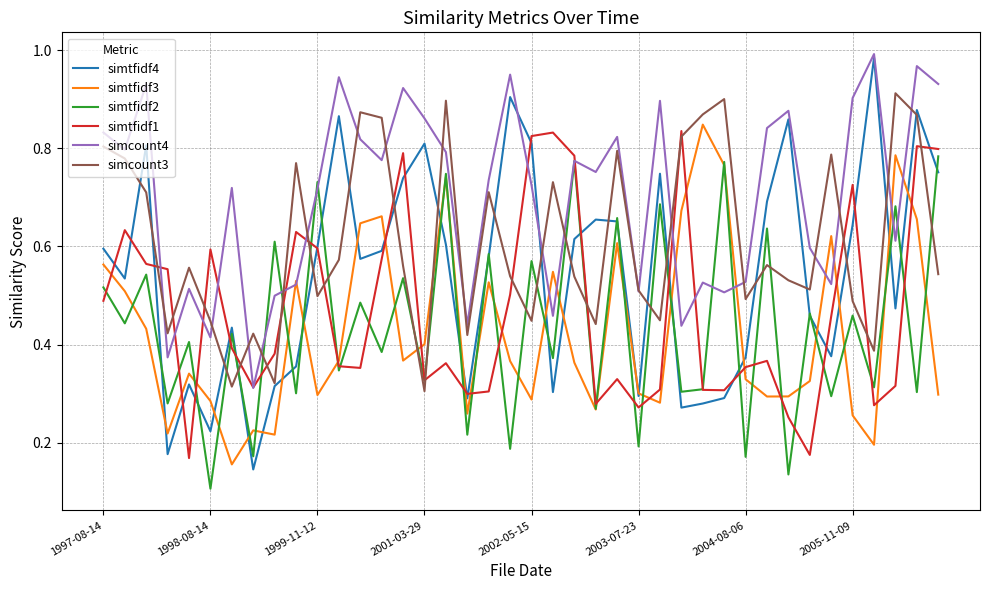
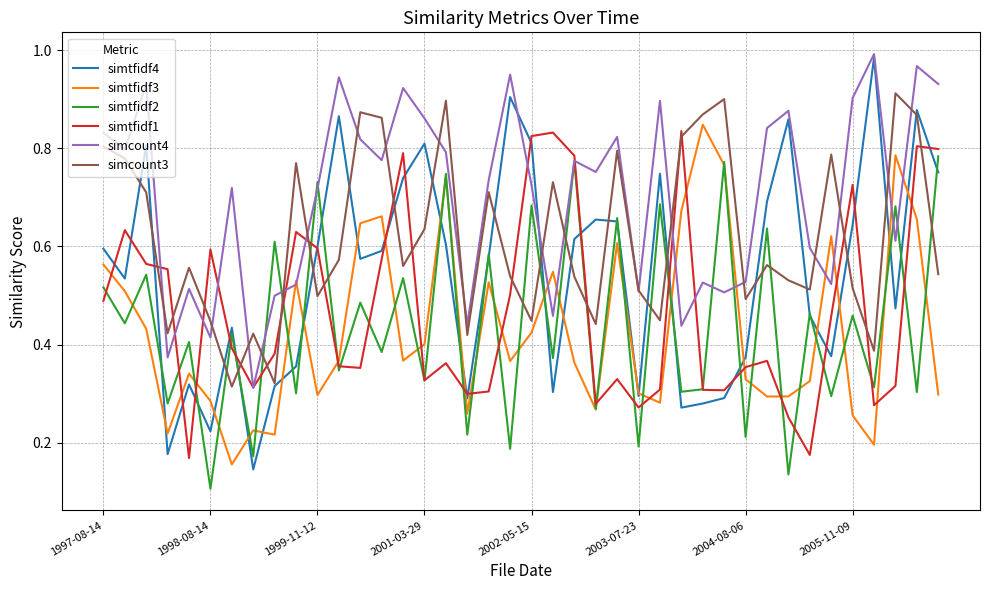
simcount3, 2001-03-29: 0.31 -> 0.64
simtfidf3, 2002-05-15: 0.29 -> 0.42
simtfidf2, 2002-05-15: 0.57 -> 0.68
simtfidf2, 2004-08-06: 0.17 -> 0.21
simcount3, 2005-11-09: 0.49 -> 0.52
